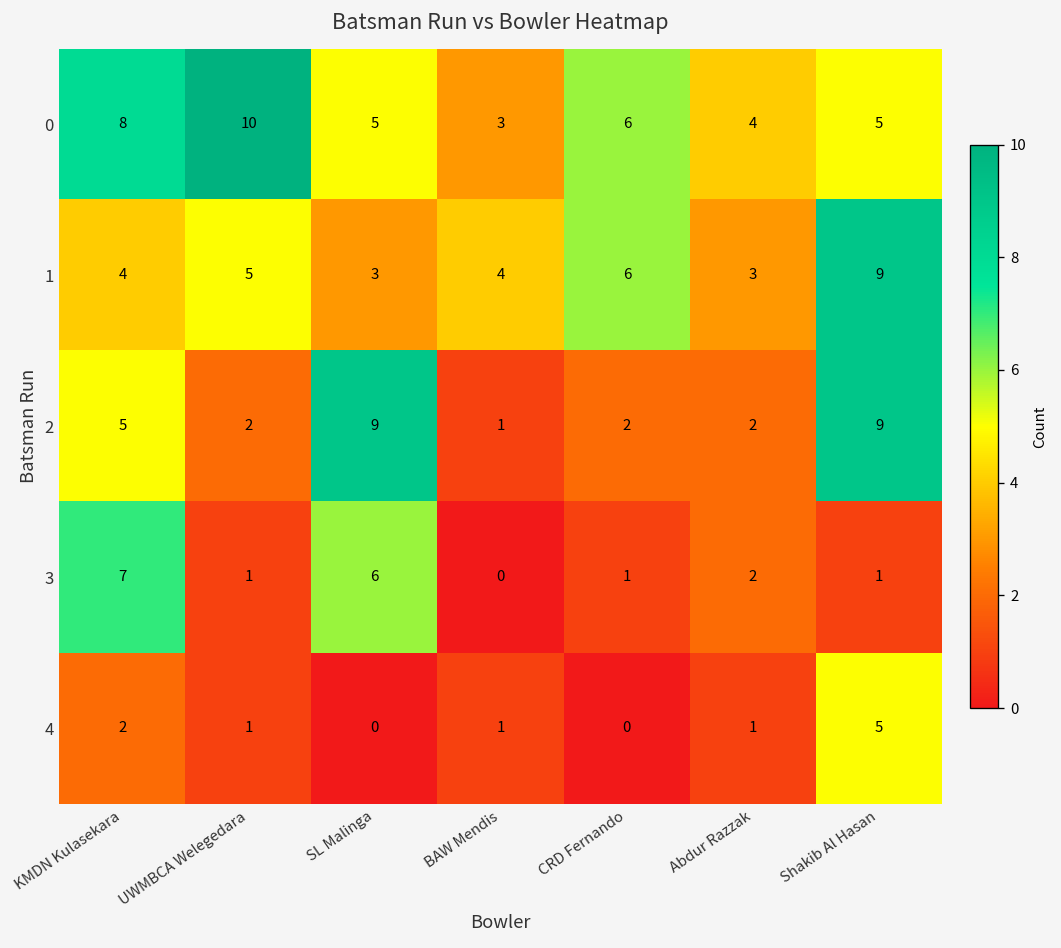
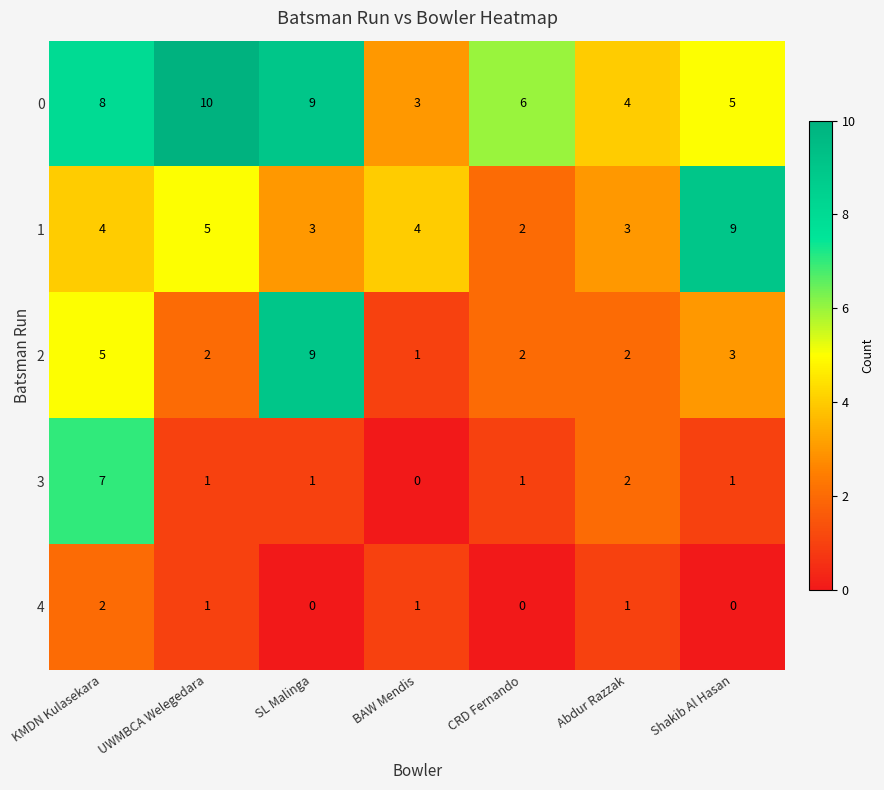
0, SL Malinga: 5 -> 9
1, CRD Fernando: 6 -> 2
2, Shakib Al Hasan: 9 -> 3
3, SL Malinga: 6 -> 1
4, Shakib Al Hasan: 5 -> 0
